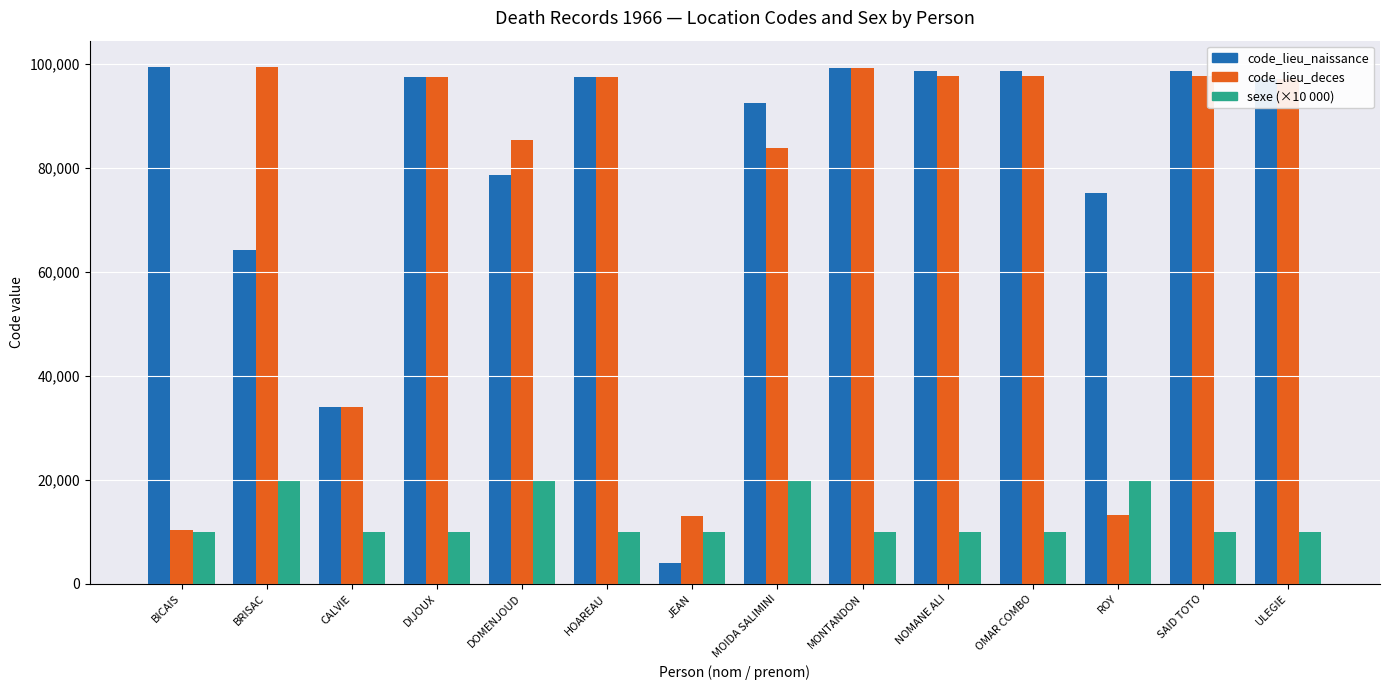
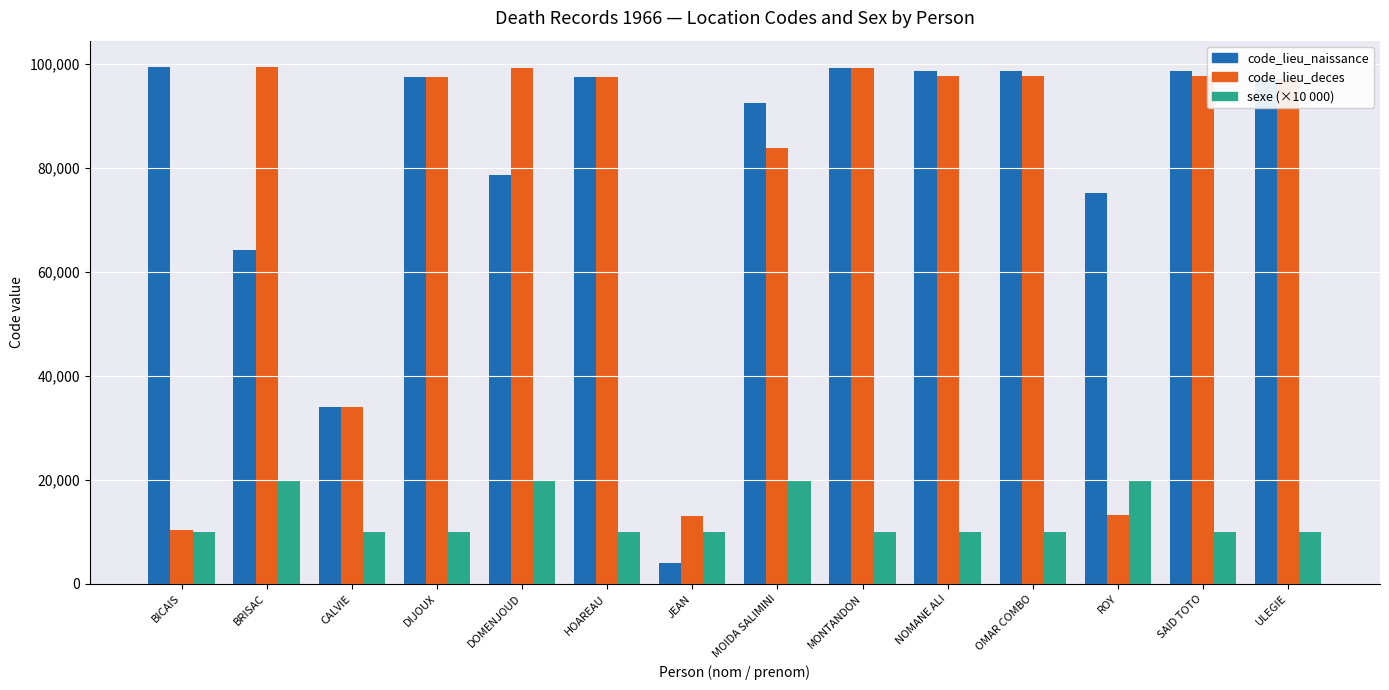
code_lieu_deces, DOMENJOUD: 85,000 -> 99,000
